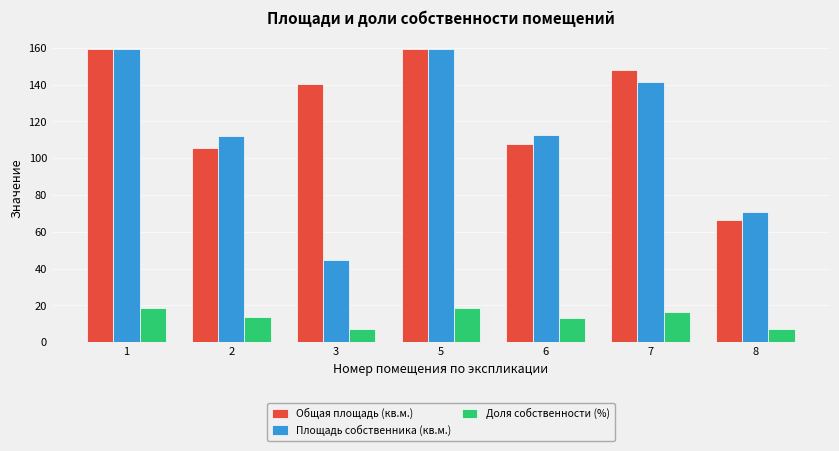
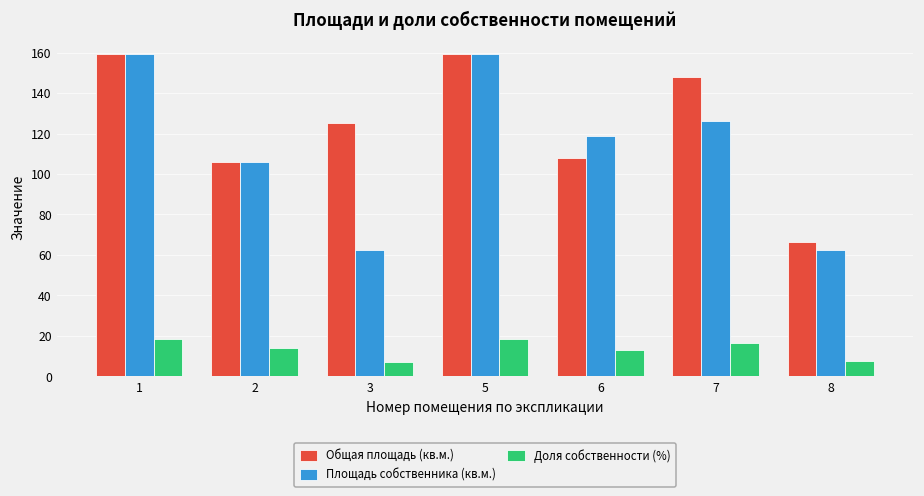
Площадь собственника (кв.м.), 2: 112 -> 106
Общая площадь (кв.м.), 3: 141 -> 125
Площадь собственника (кв.м.), 3: 45 -> 63
Площадь собственника (кв.м.), 6: 113 -> 119
Площадь собственника (кв.м.), 7: 141 -> 126
Площадь собственника (кв.м.), 8: 71 -> 63
